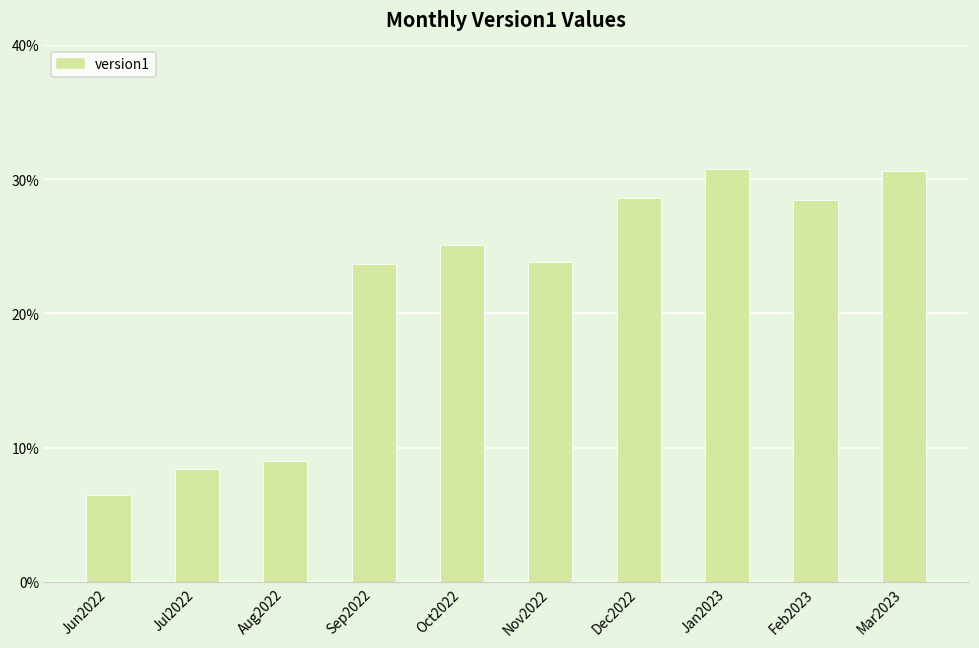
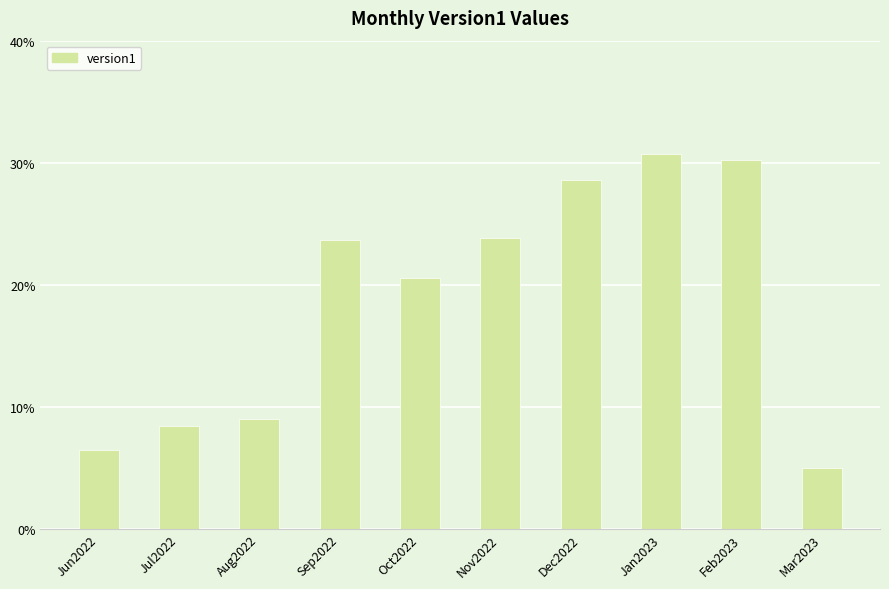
Oct2022: 25.1% -> 20.5%
Feb2023: 28.4% -> 30.2%
Mar2023: 30.6% -> 5.0%
